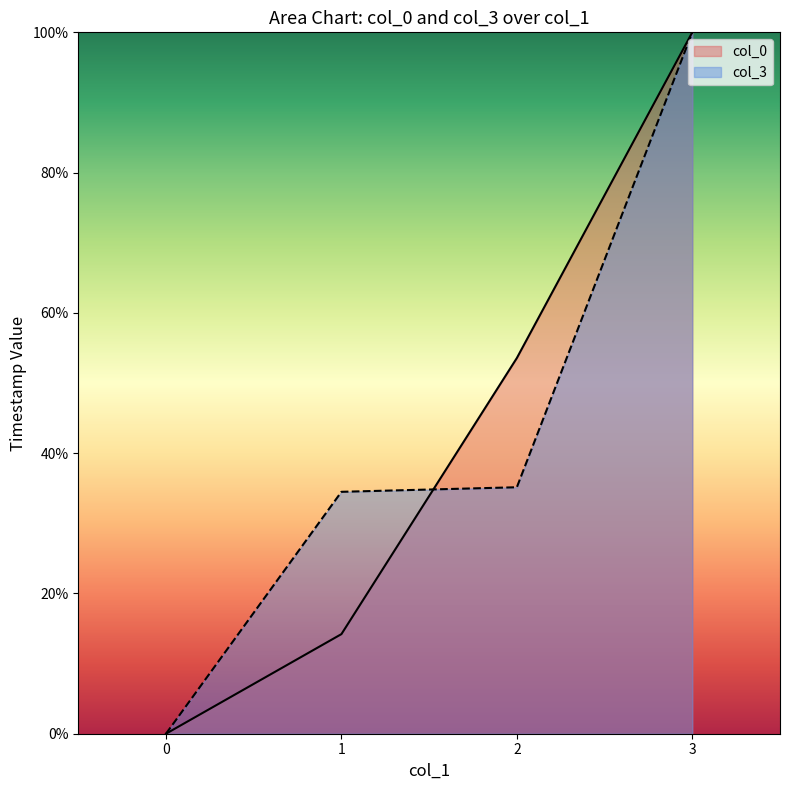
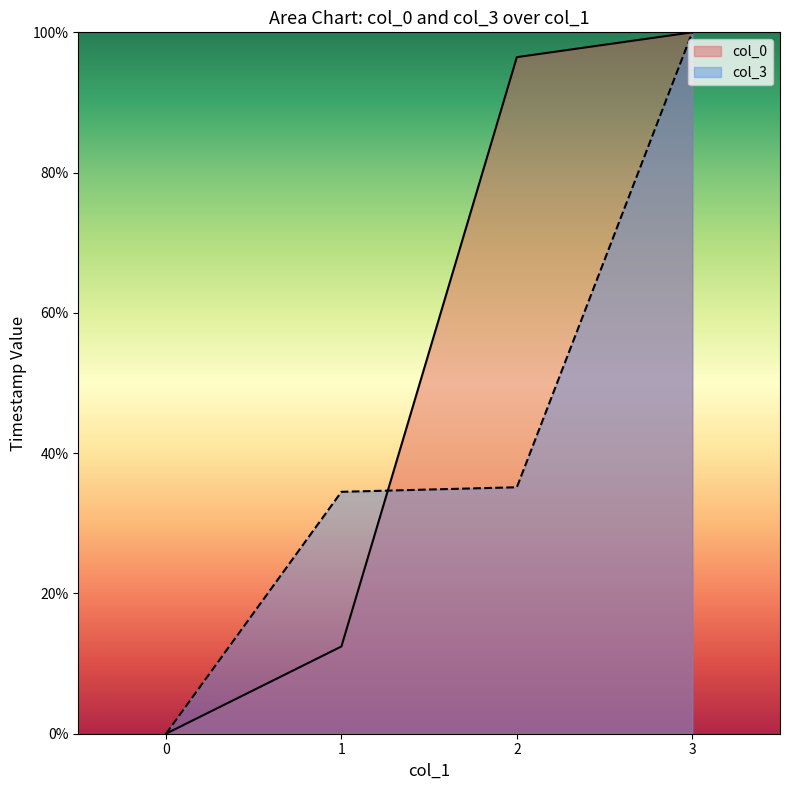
col_0, 1: 14% -> 12%
col_0, 2: 54% -> 96%
